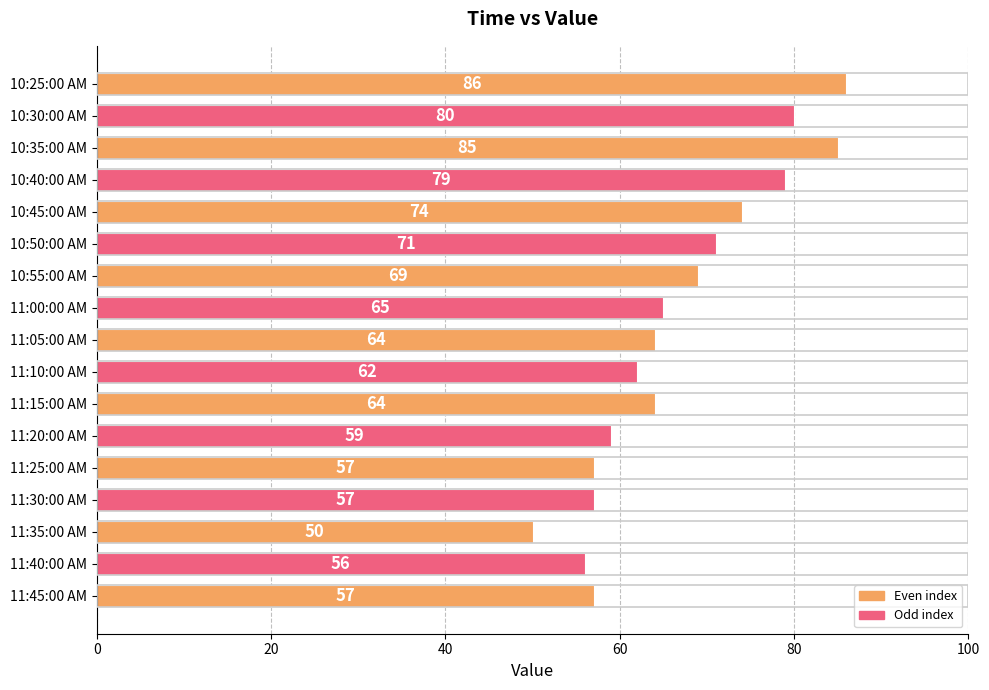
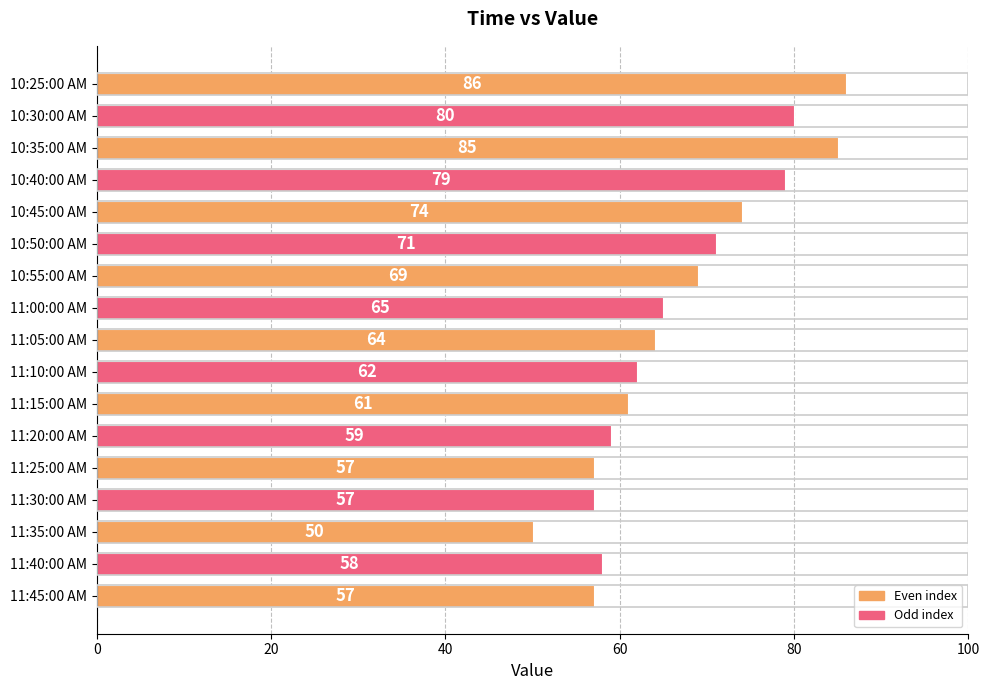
11:15:00 AM: 64 -> 61
11:40:00 AM: 56 -> 58
